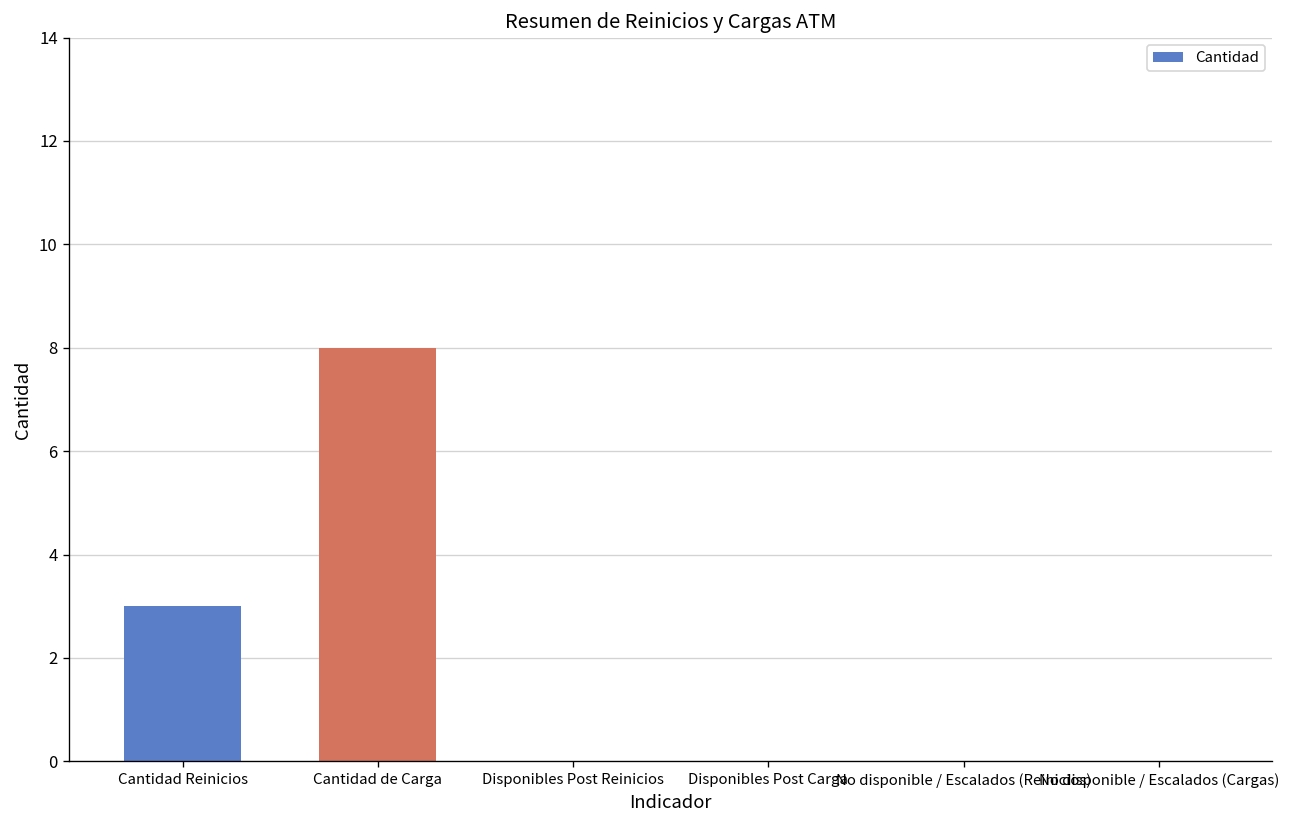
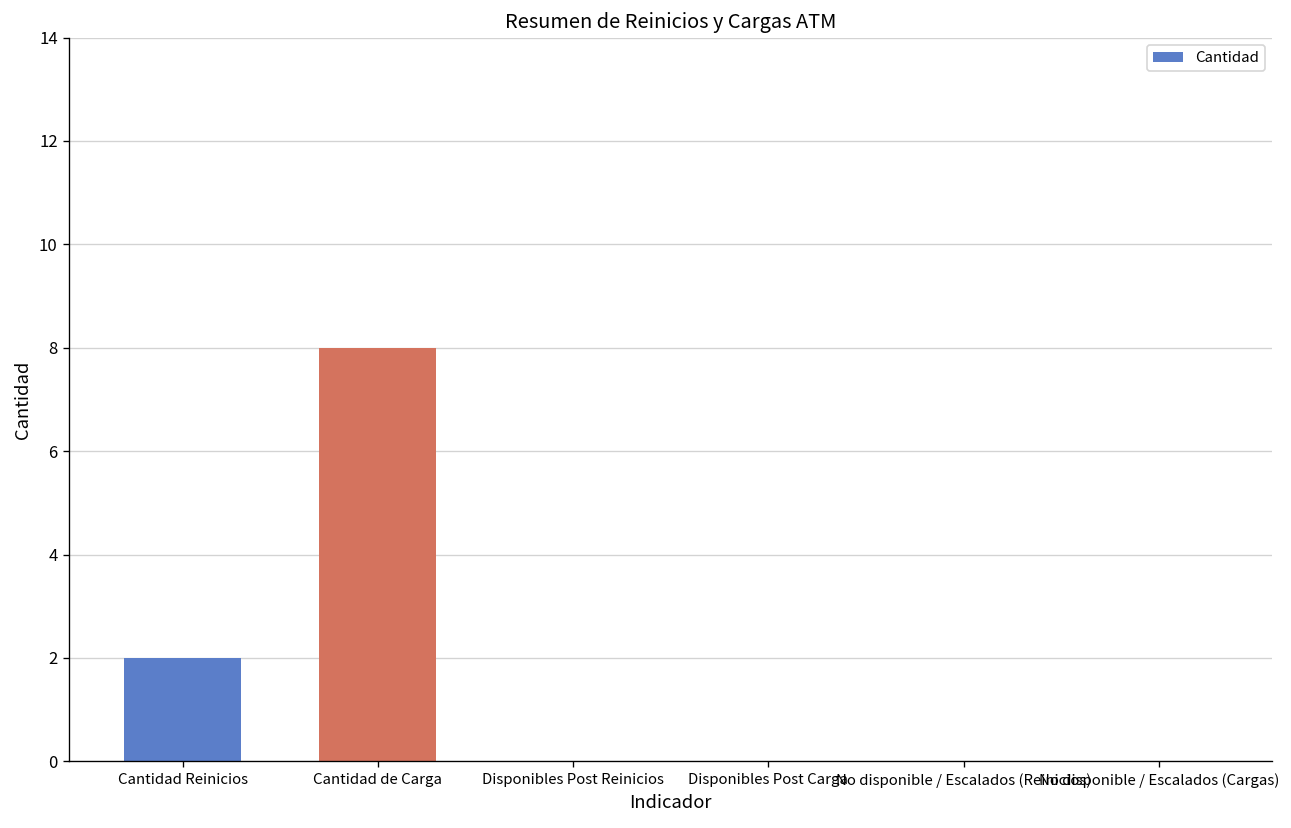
Cantidad Reinicios: 3 -> 2
